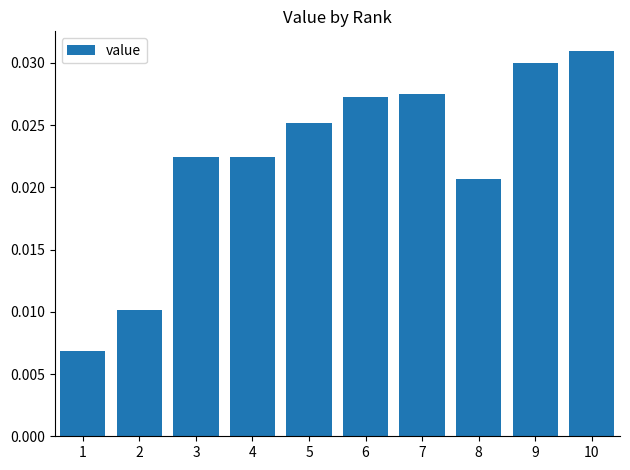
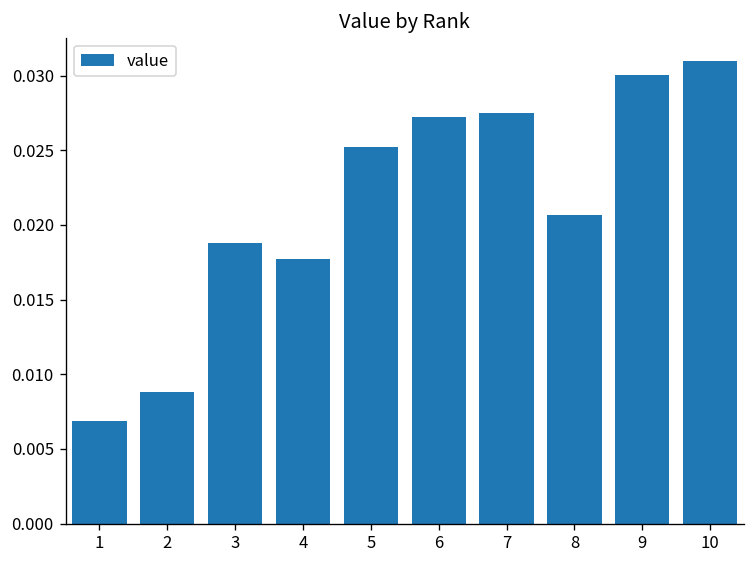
2: 0.0102 -> 0.0088
3: 0.0224 -> 0.0188
4: 0.0224 -> 0.0177
